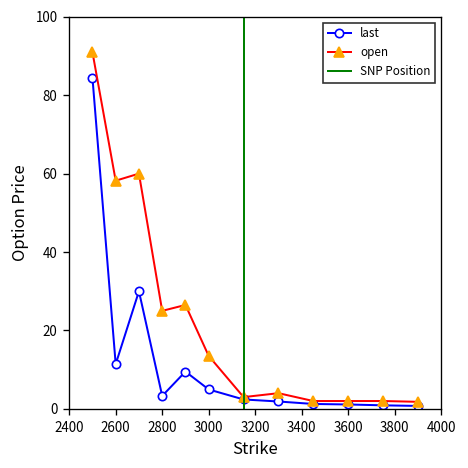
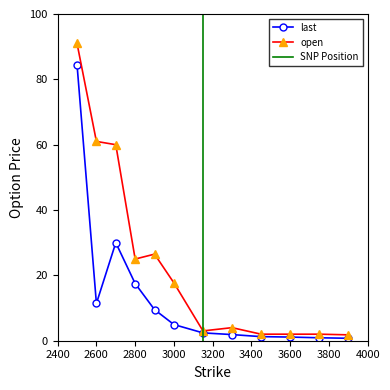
open, 2600: 58 -> 61
last, 2800: 3 -> 18
open, 3000: 14 -> 18
